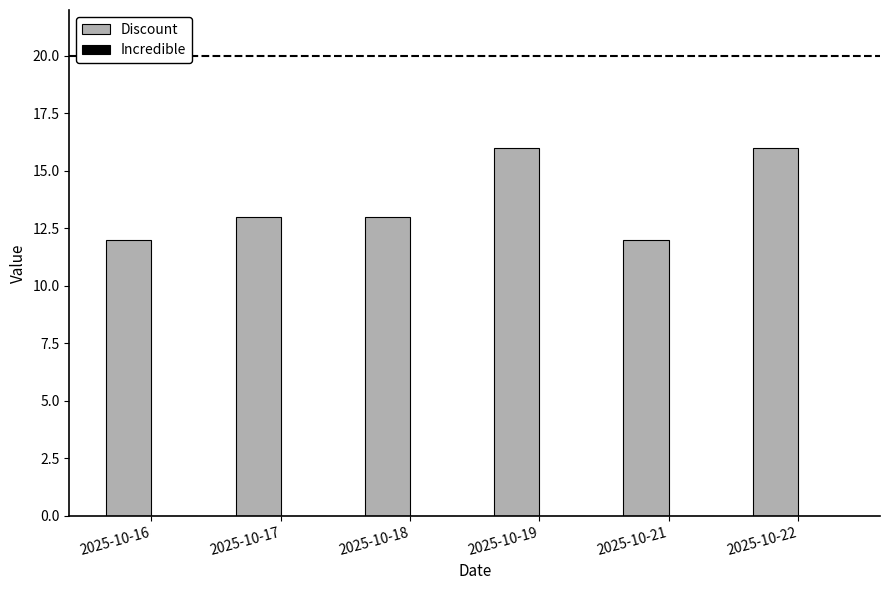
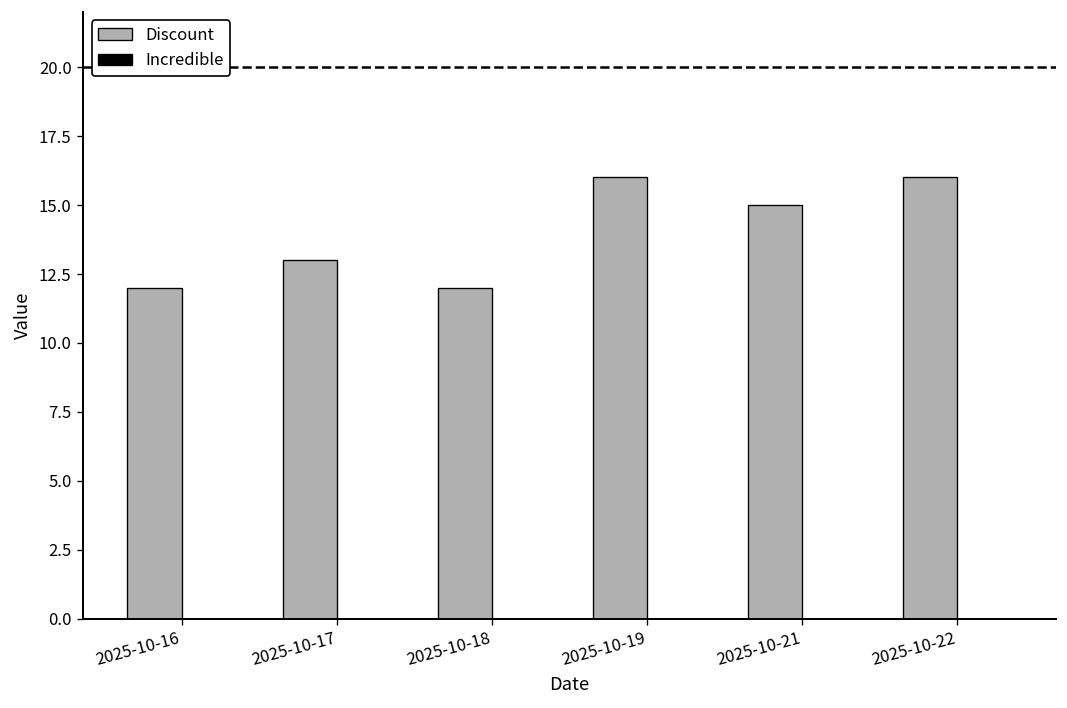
Discount, 2025-10-18: 13 -> 12
Discount, 2025-10-21: 12 -> 15
